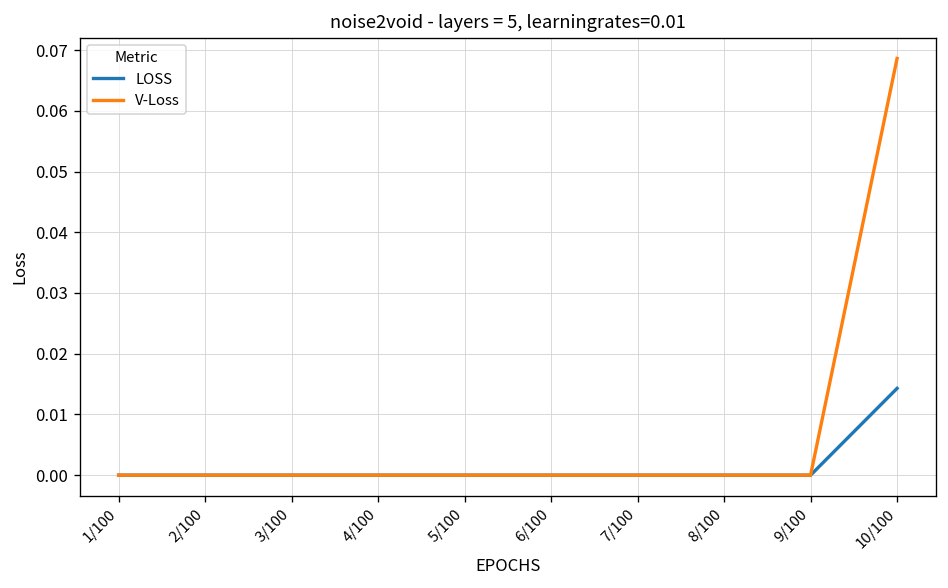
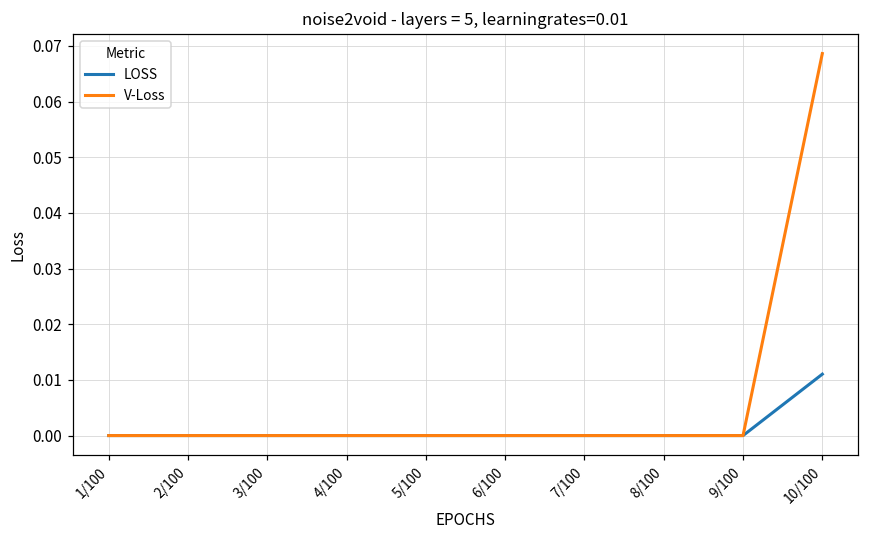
LOSS, 10/100: 0.014 -> 0.011
